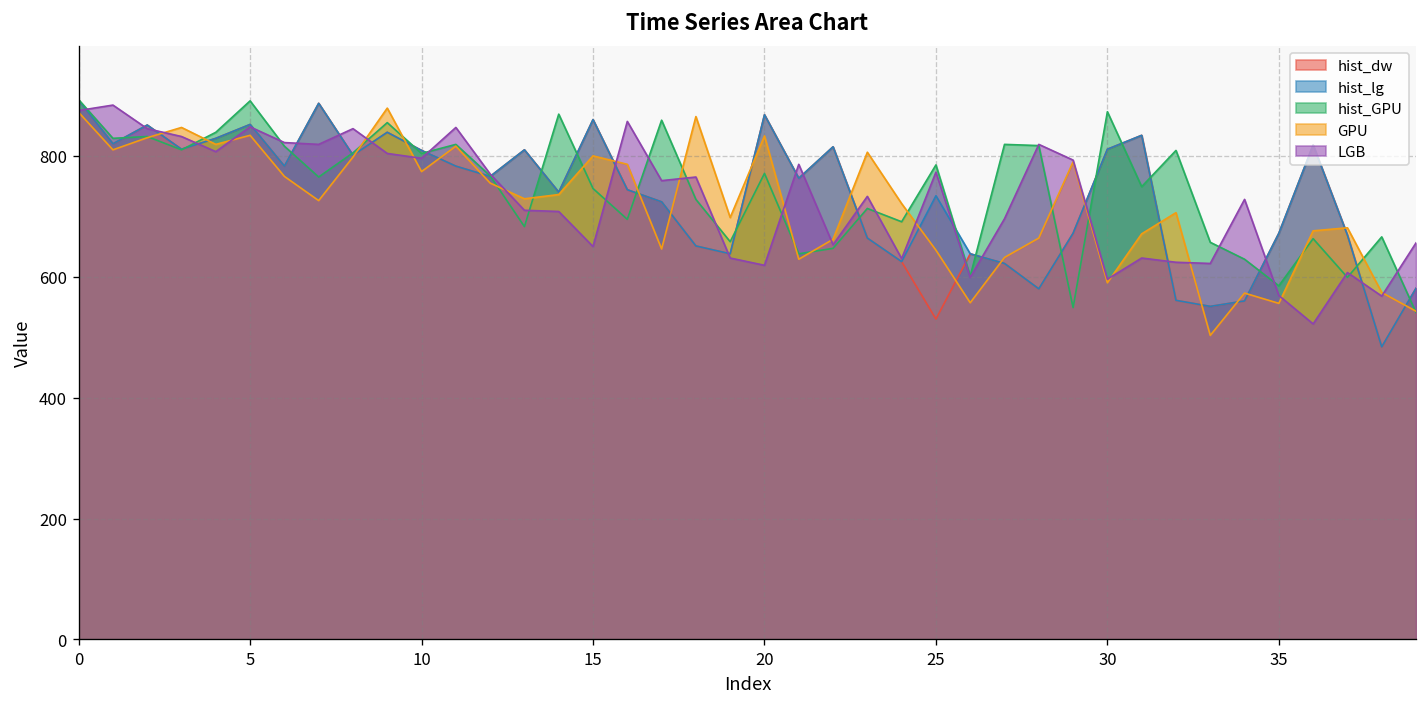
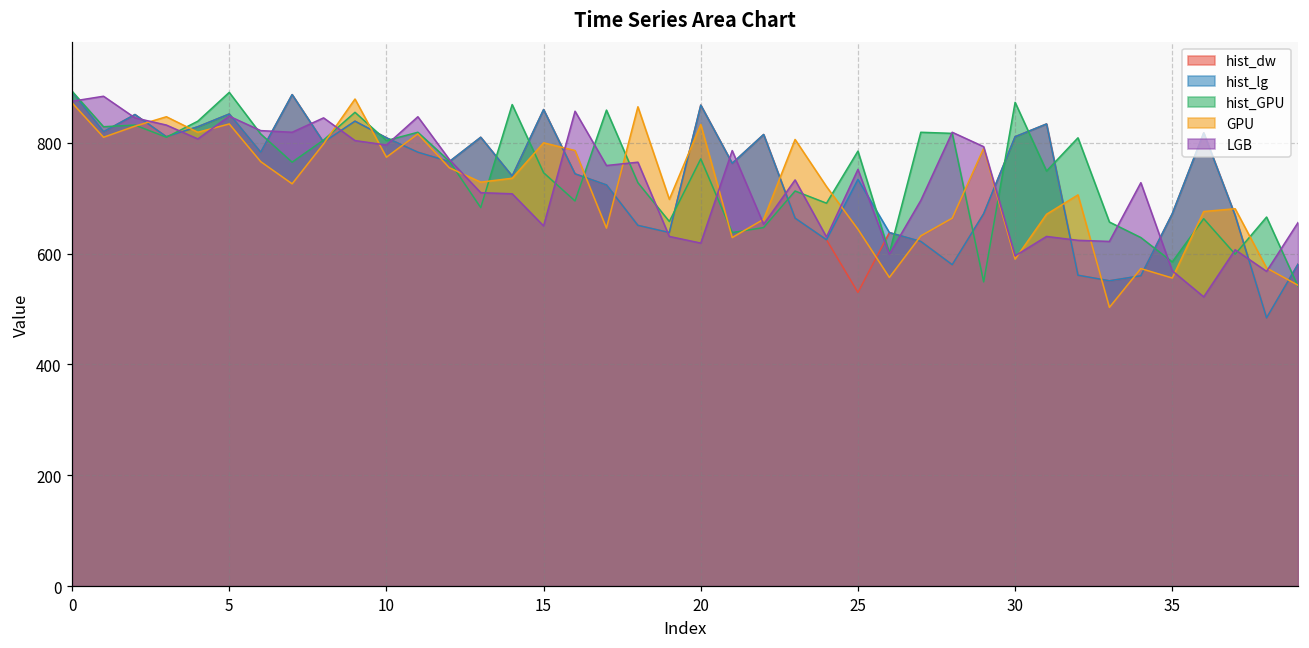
LGB, 25: 770 -> 750
